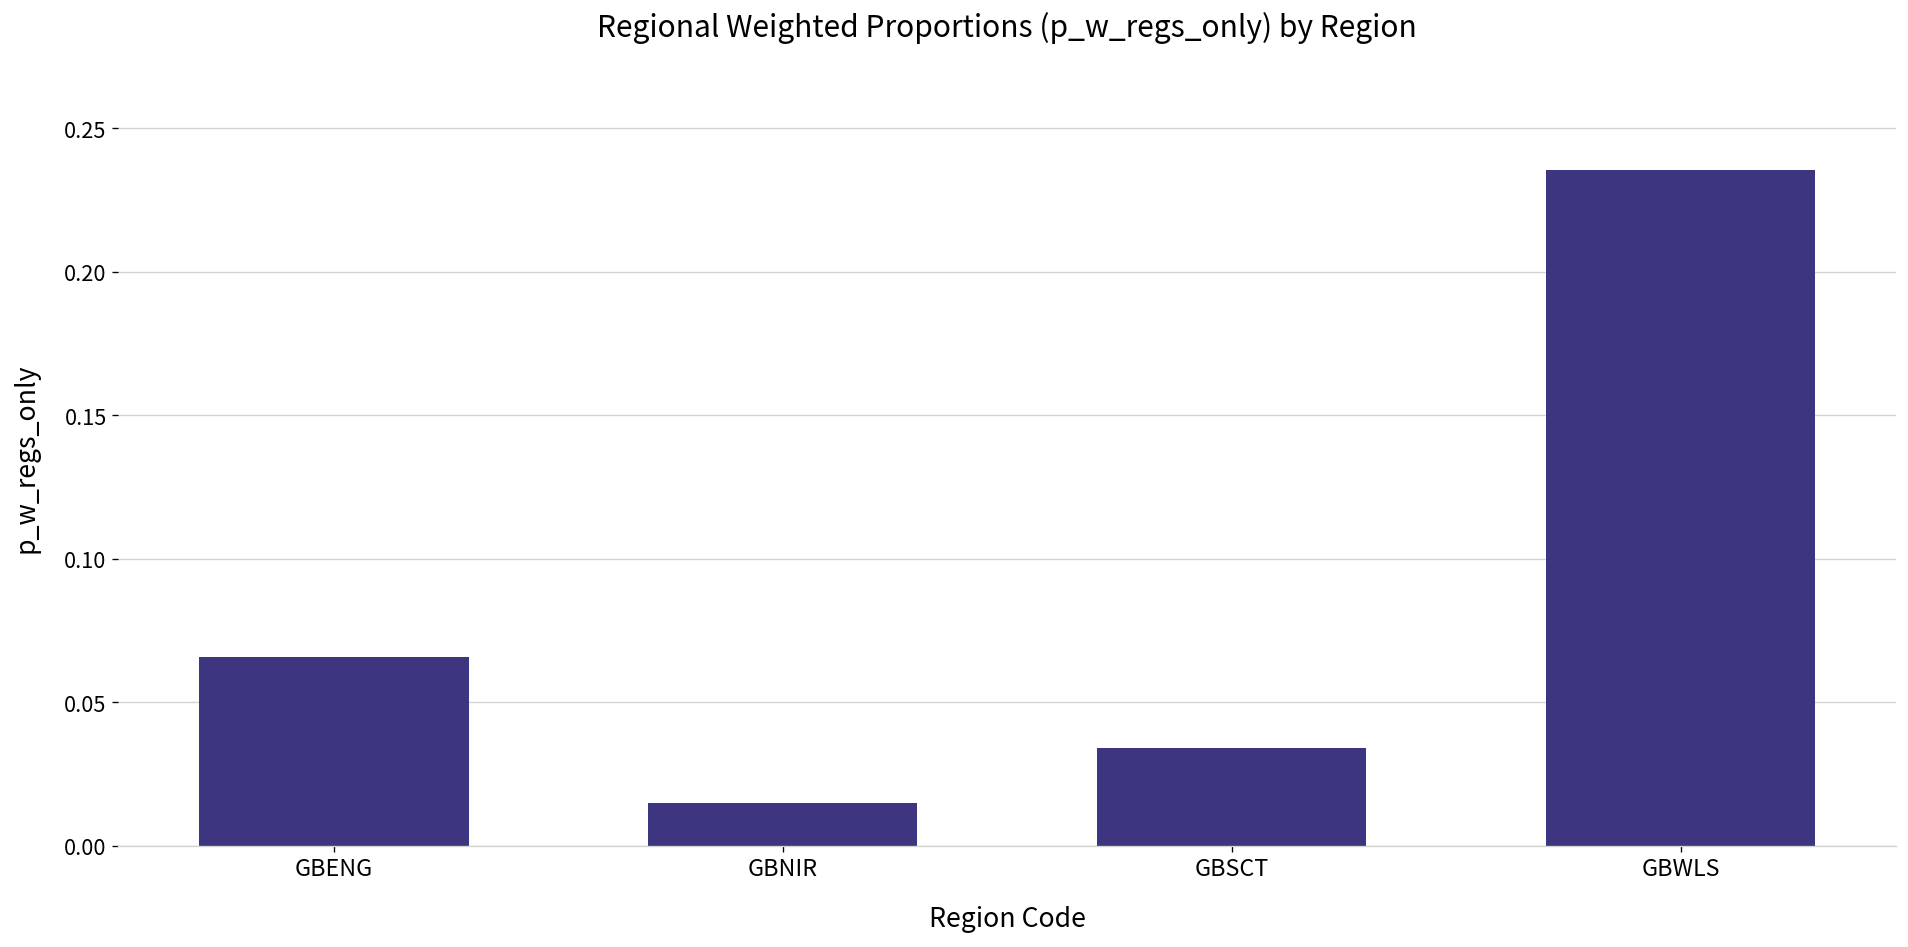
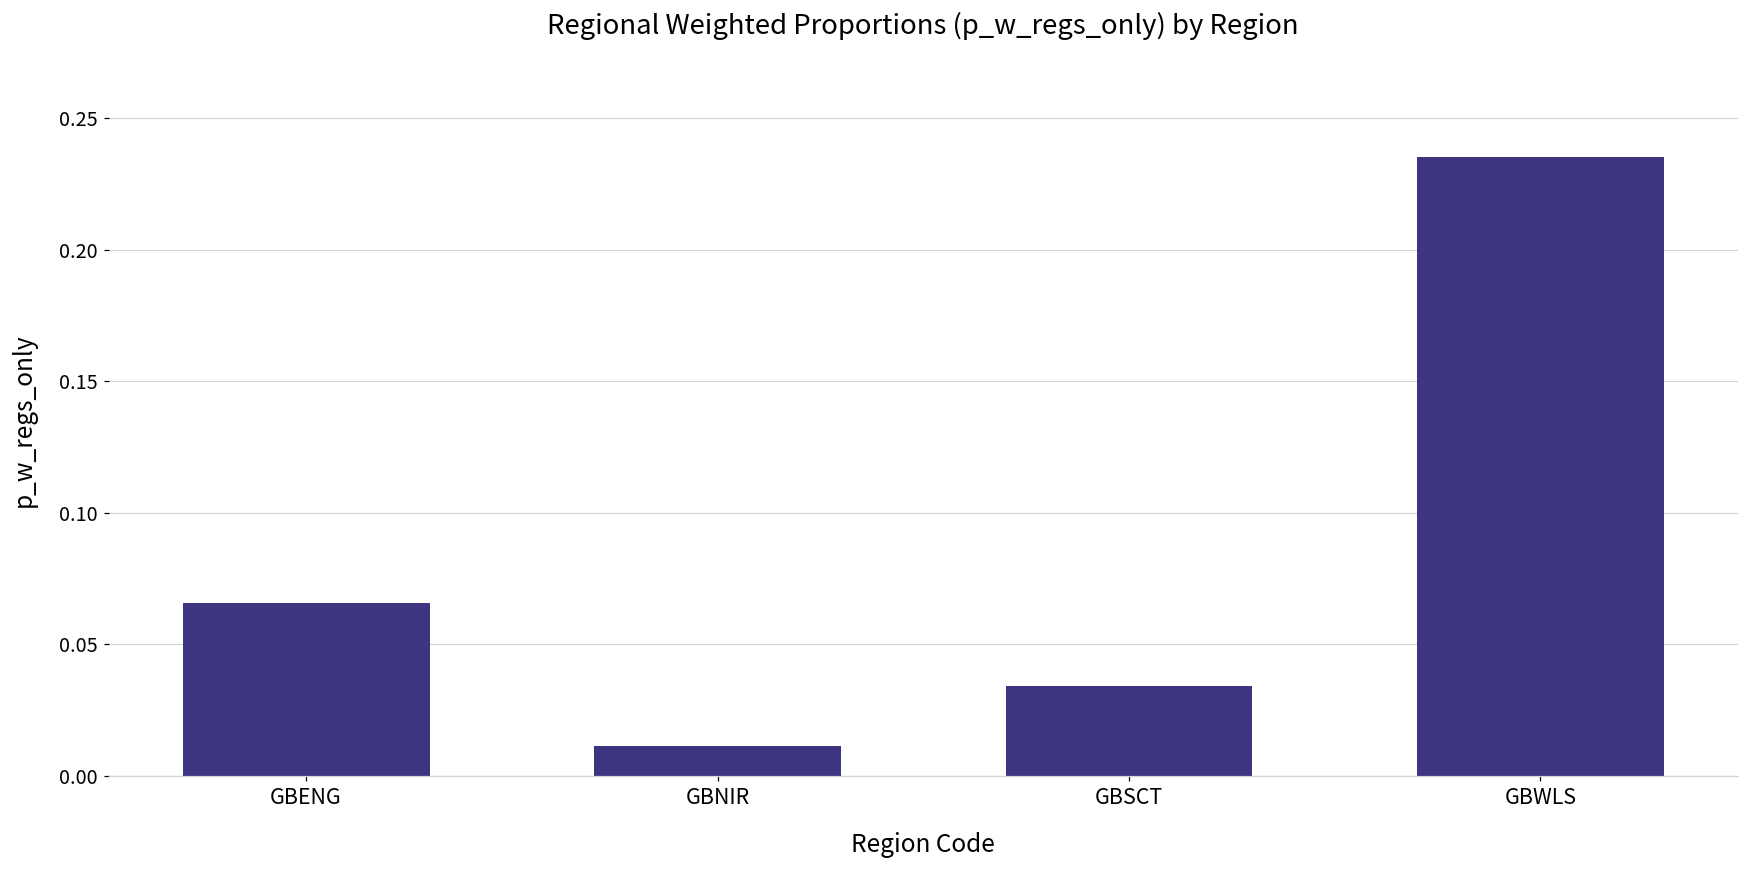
GBNIR: 0.015 -> 0.011
